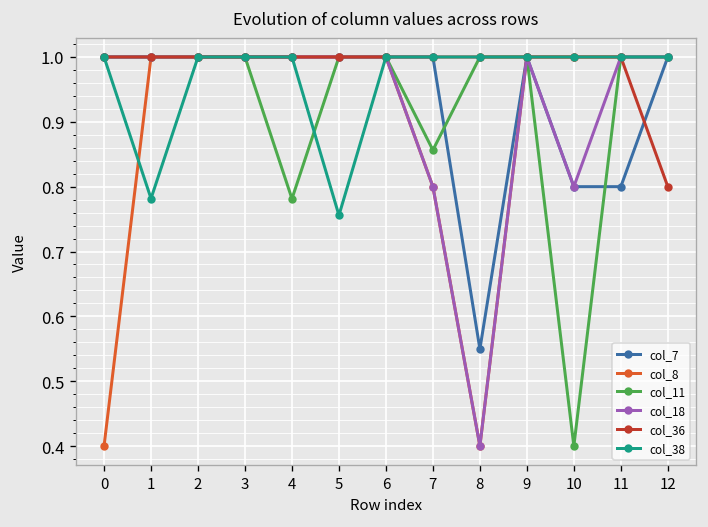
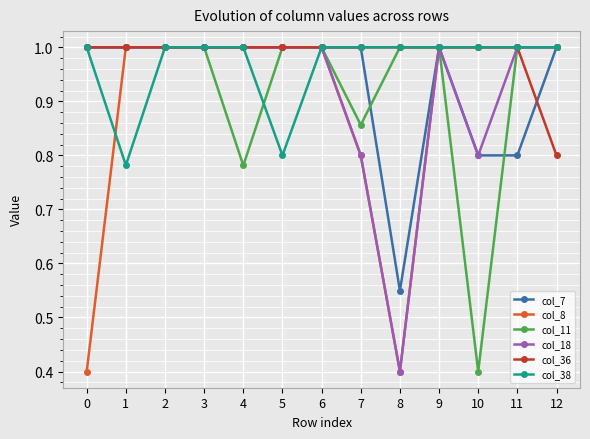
col_38, 5: 0.76 -> 0.80
